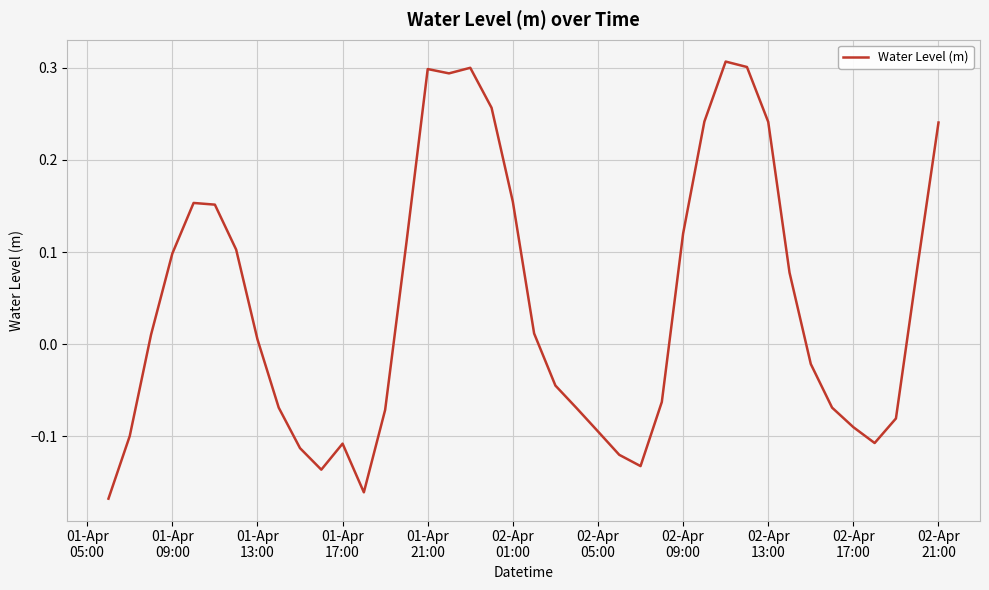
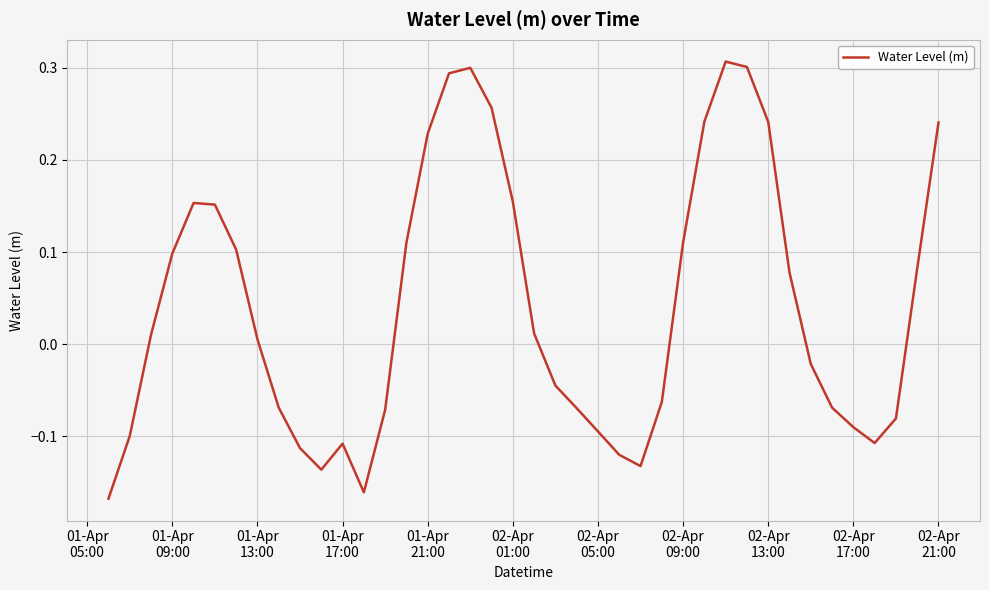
01-Apr 21:00: 0.30 -> 0.23
02-Apr 09:00: 0.12 -> 0.11
